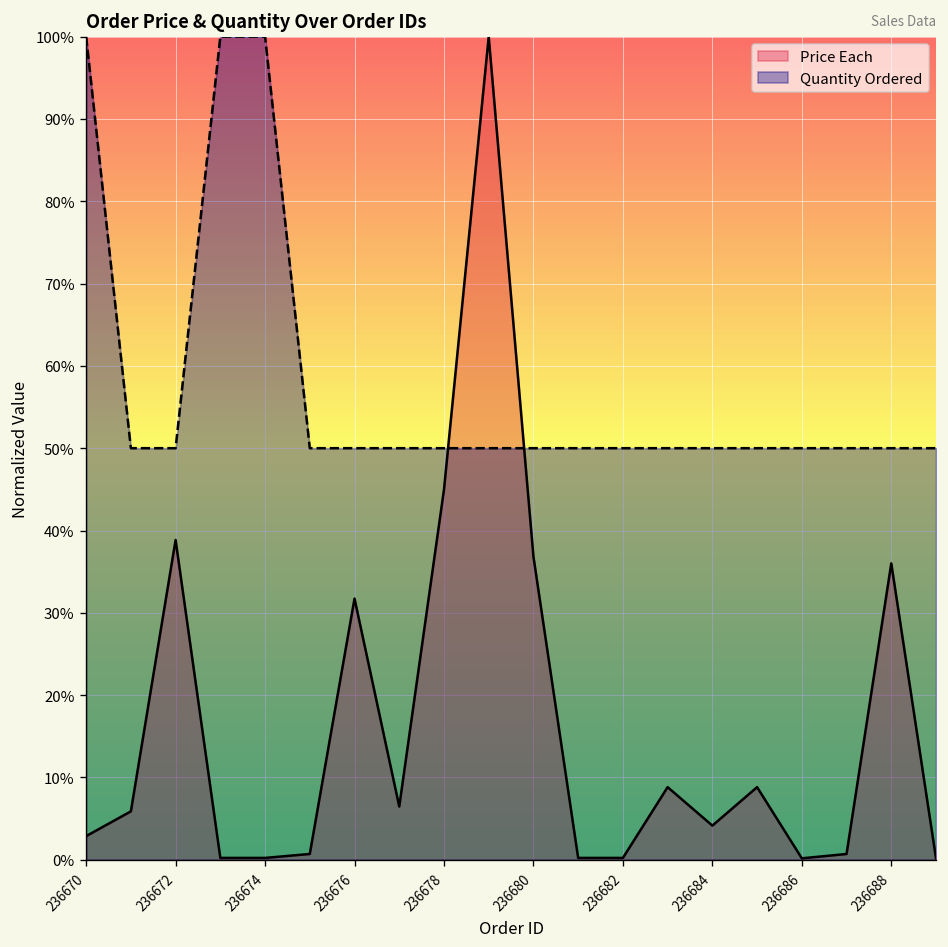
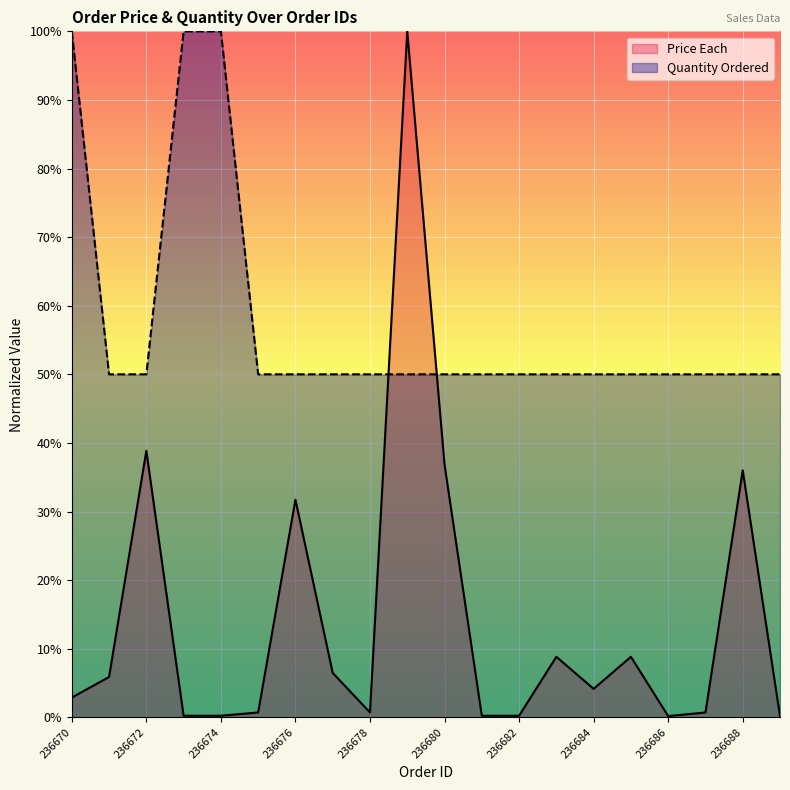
Price Each, 236678: 45% -> 1%
